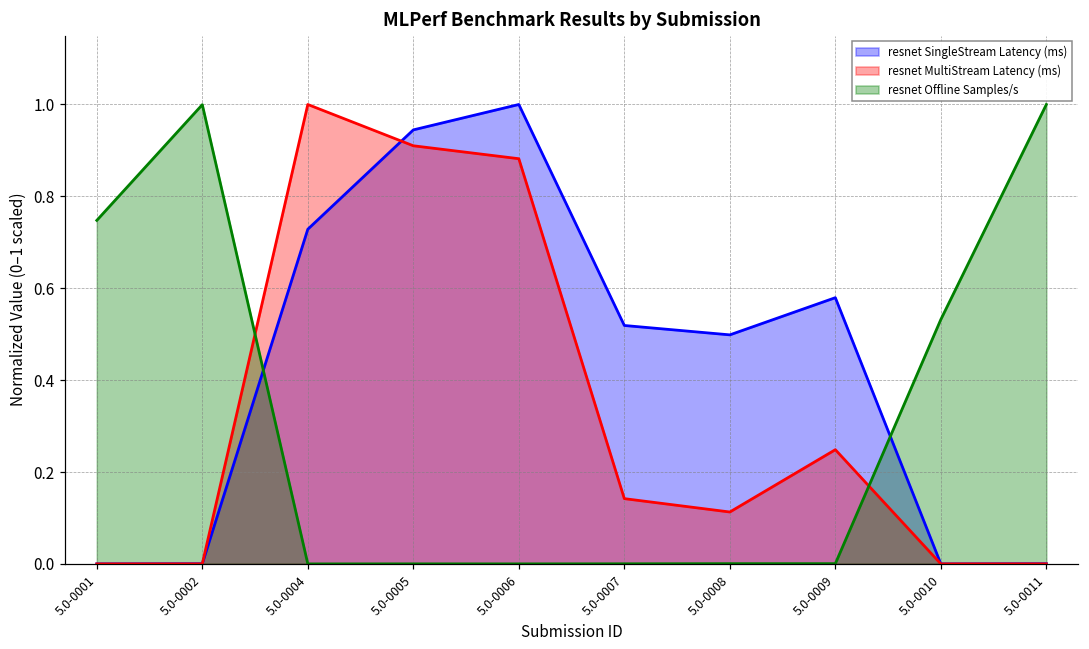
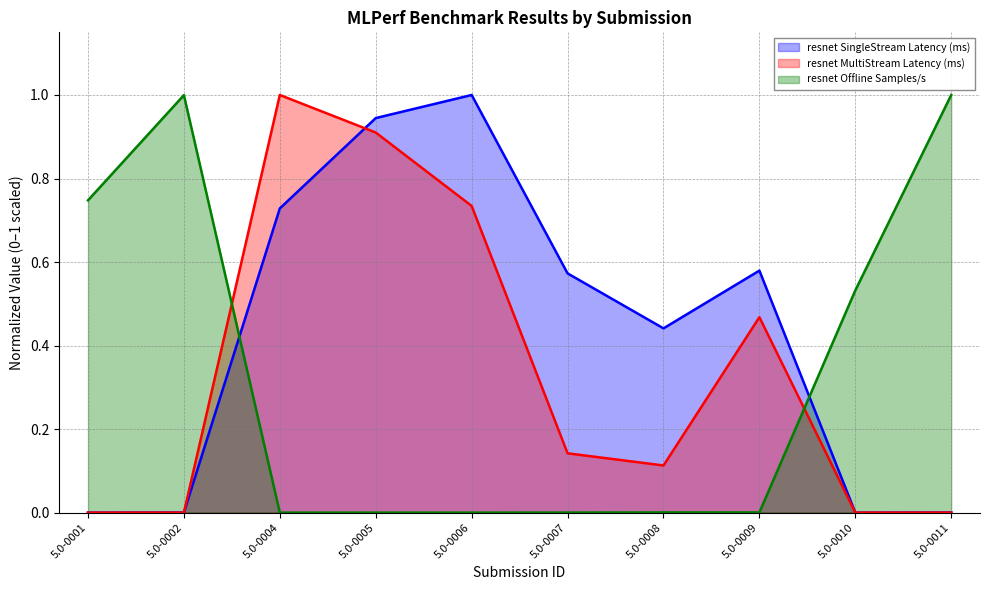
resnet MultiStream Latency (ms), 5.0-0006: 0.88 -> 0.73
resnet SingleStream Latency (ms), 5.0-0007: 0.52 -> 0.57
resnet SingleStream Latency (ms), 5.0-0008: 0.50 -> 0.44
resnet MultiStream Latency (ms), 5.0-0009: 0.25 -> 0.47
